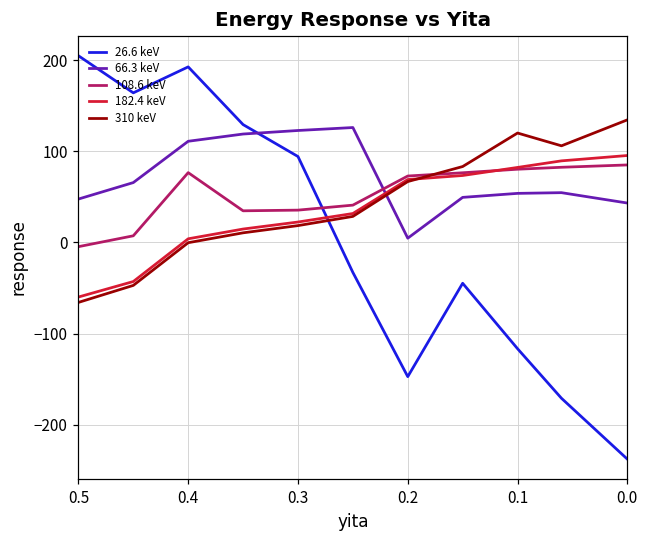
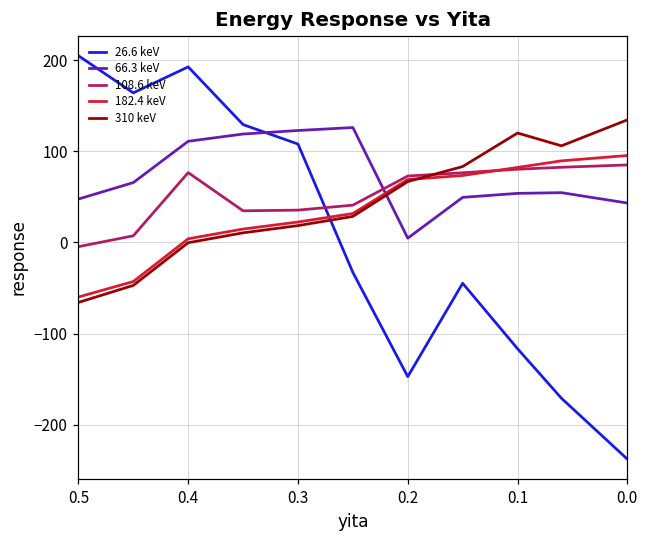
26.6 keV, 0.3: 90 -> 110
